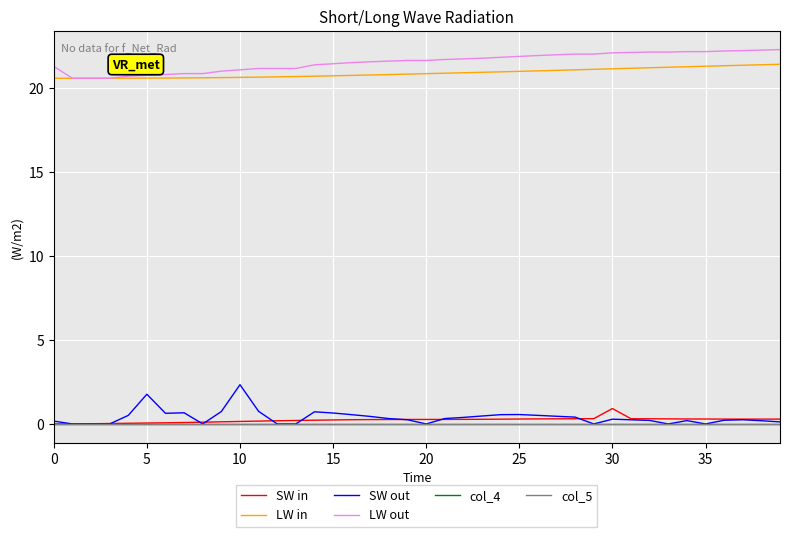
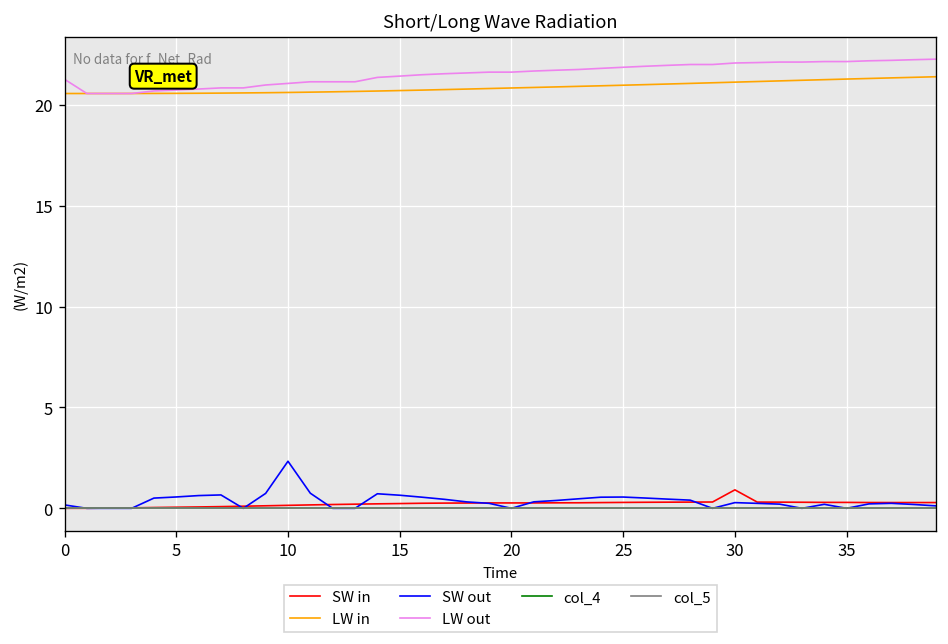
SW out, 5: 1.8 -> 0.6
